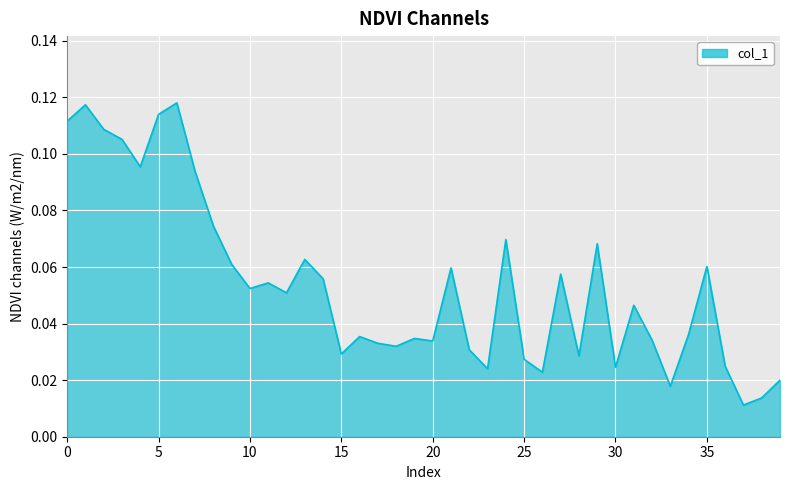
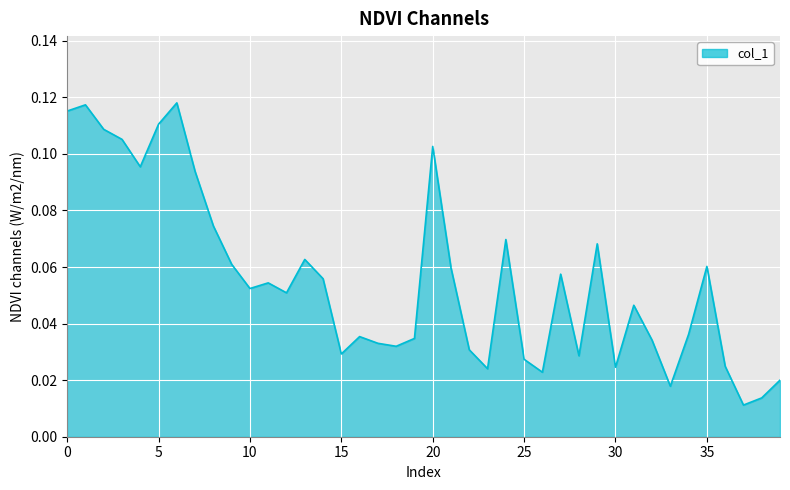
0: 0.112 -> 0.115
5: 0.114 -> 0.111
20: 0.034 -> 0.103
